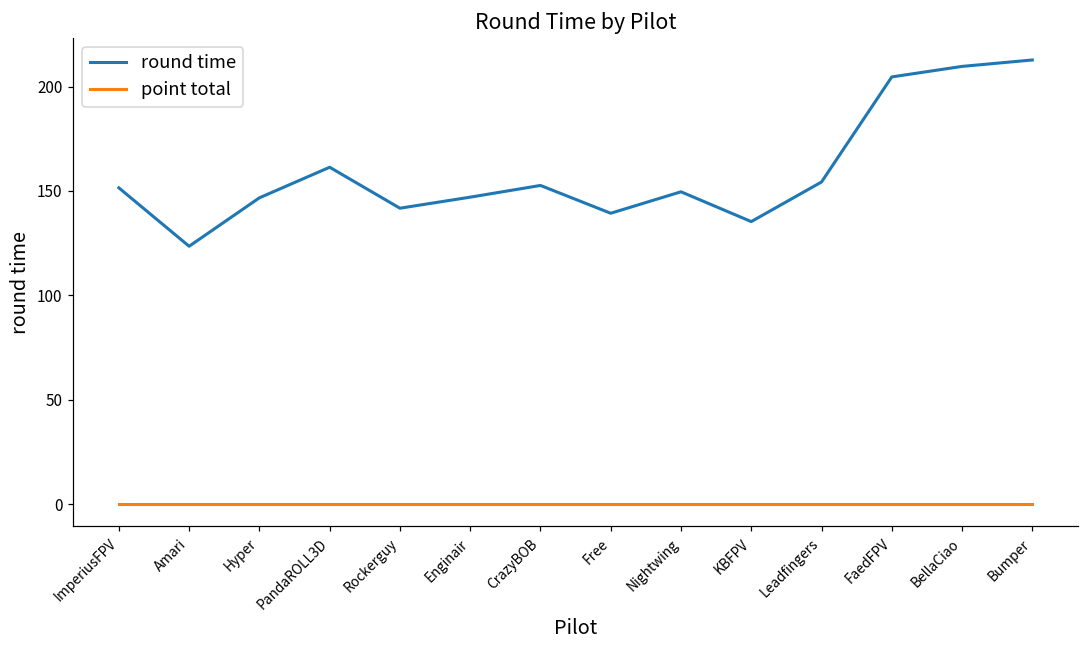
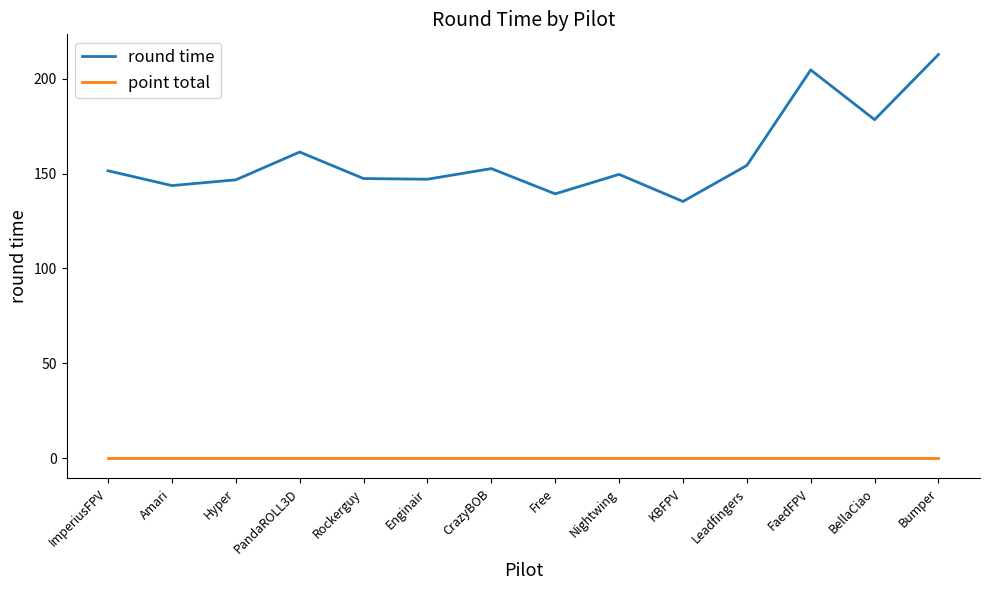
round time, Amari: 124 -> 144
round time, Rockerguy: 142 -> 147
round time, BellaCiao: 210 -> 178
